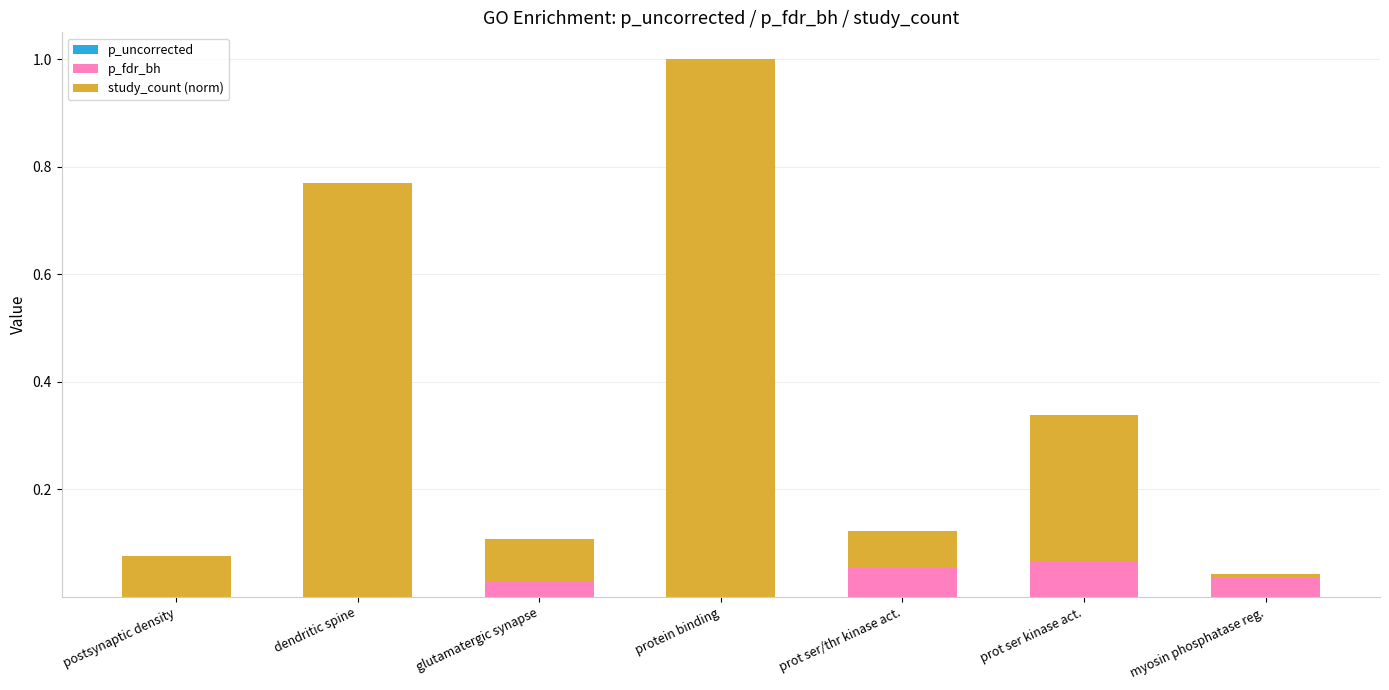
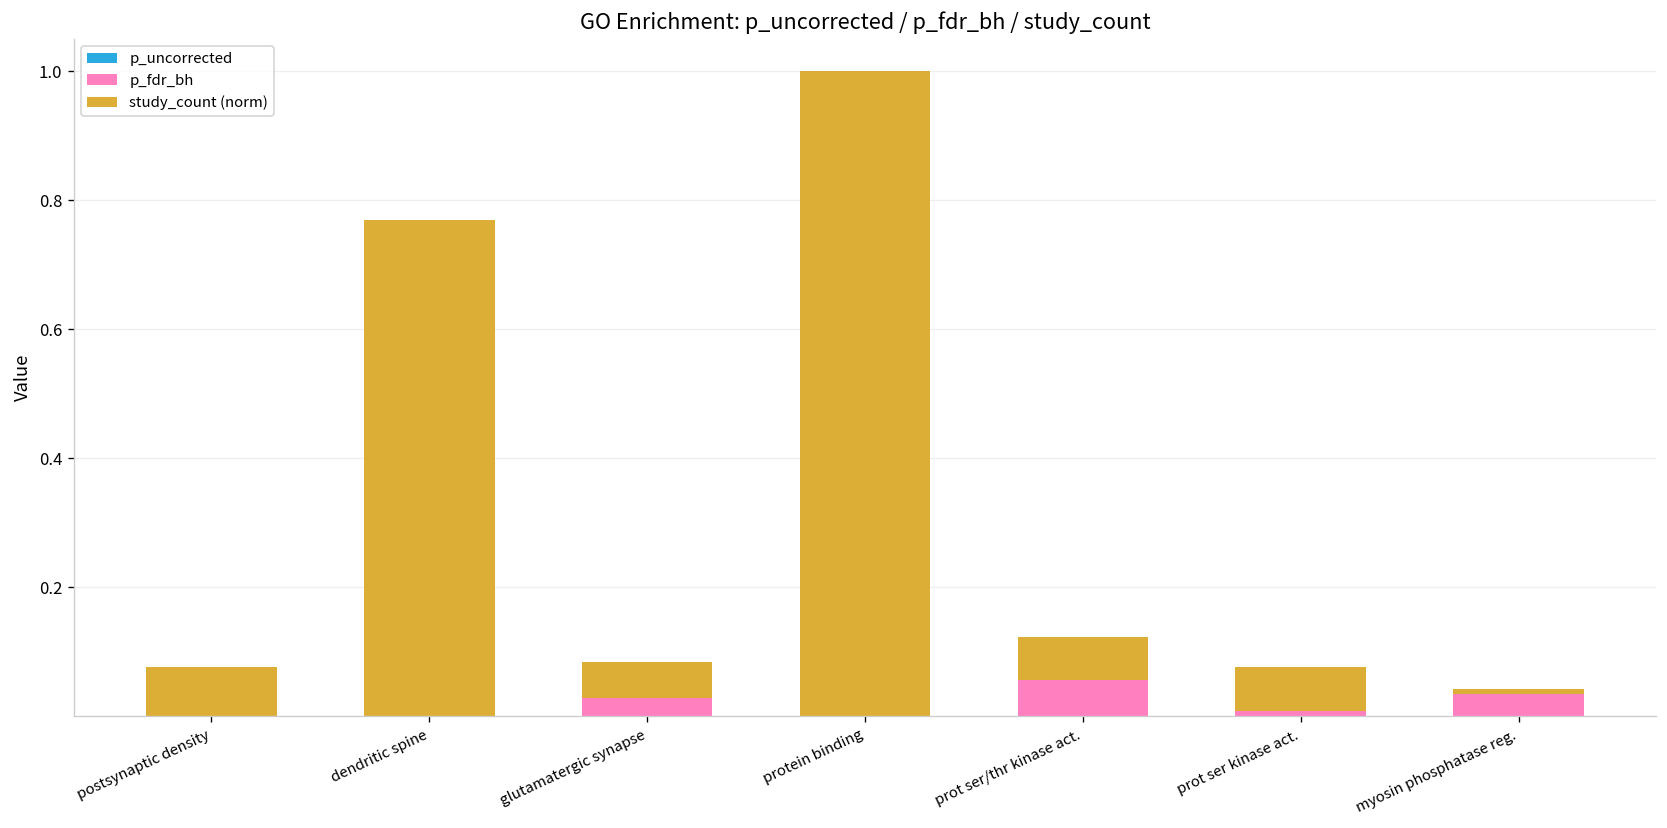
study_count (norm), glutamatergic synapse: 0.08 -> 0.05
p_fdr_bh, prot ser kinase act.: 0.07 -> 0.01
study_count (norm), prot ser kinase act.: 0.27 -> 0.07
